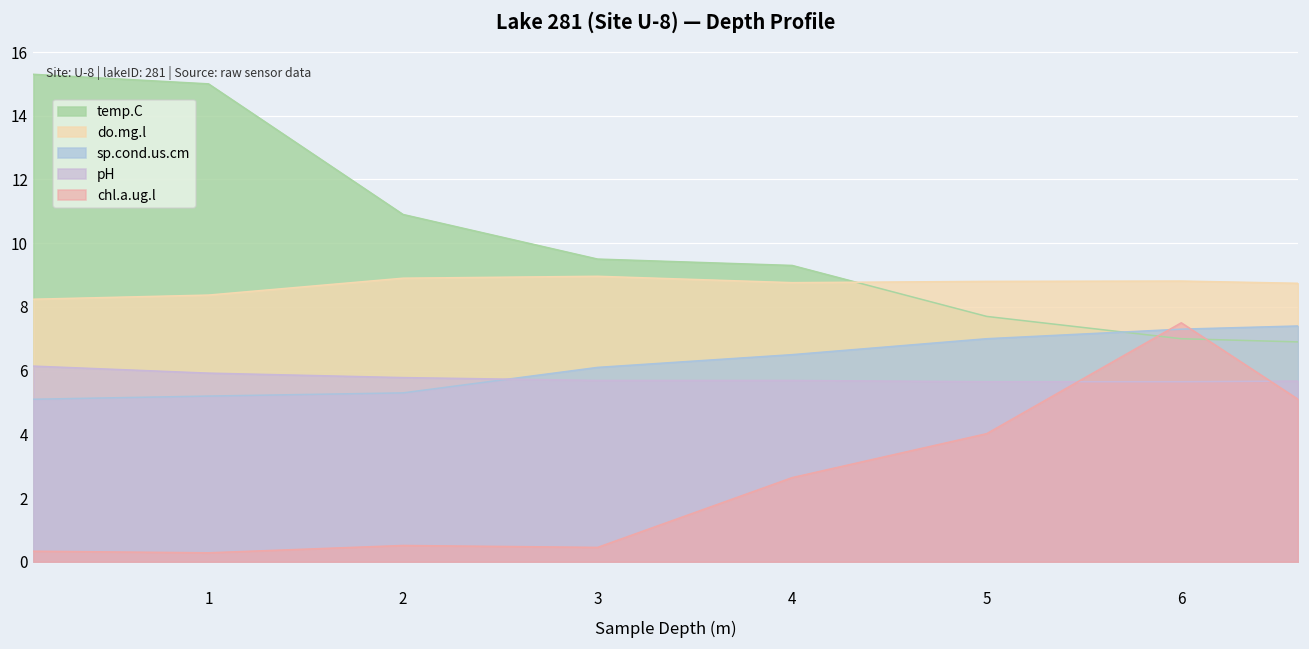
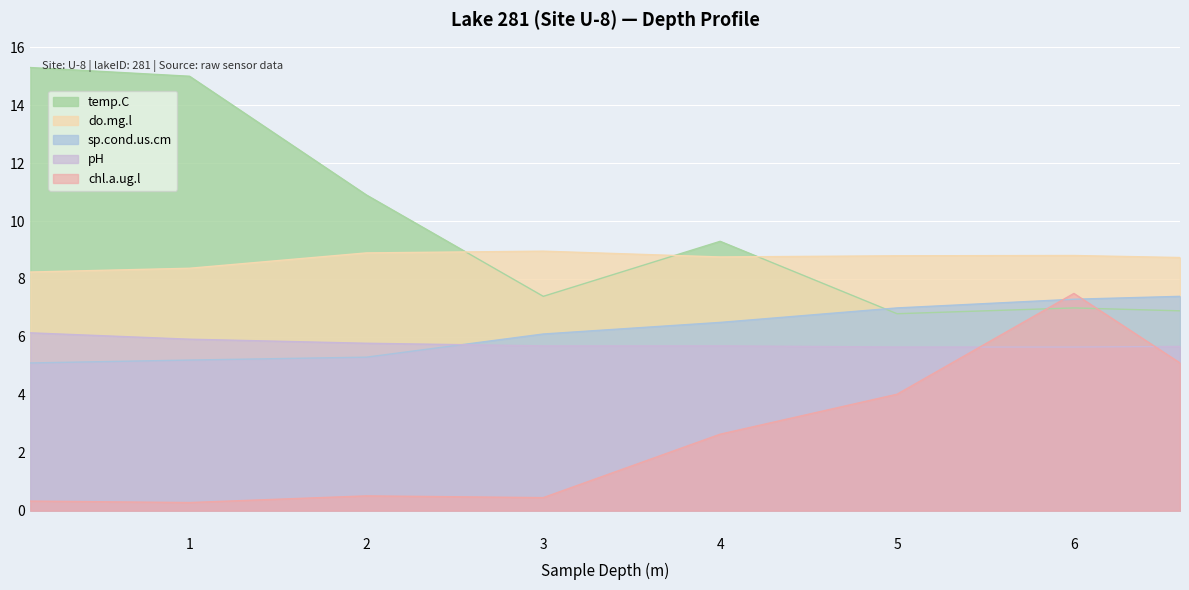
temp.C, 3: 9.5 -> 7.4
temp.C, 5: 7.7 -> 6.8
